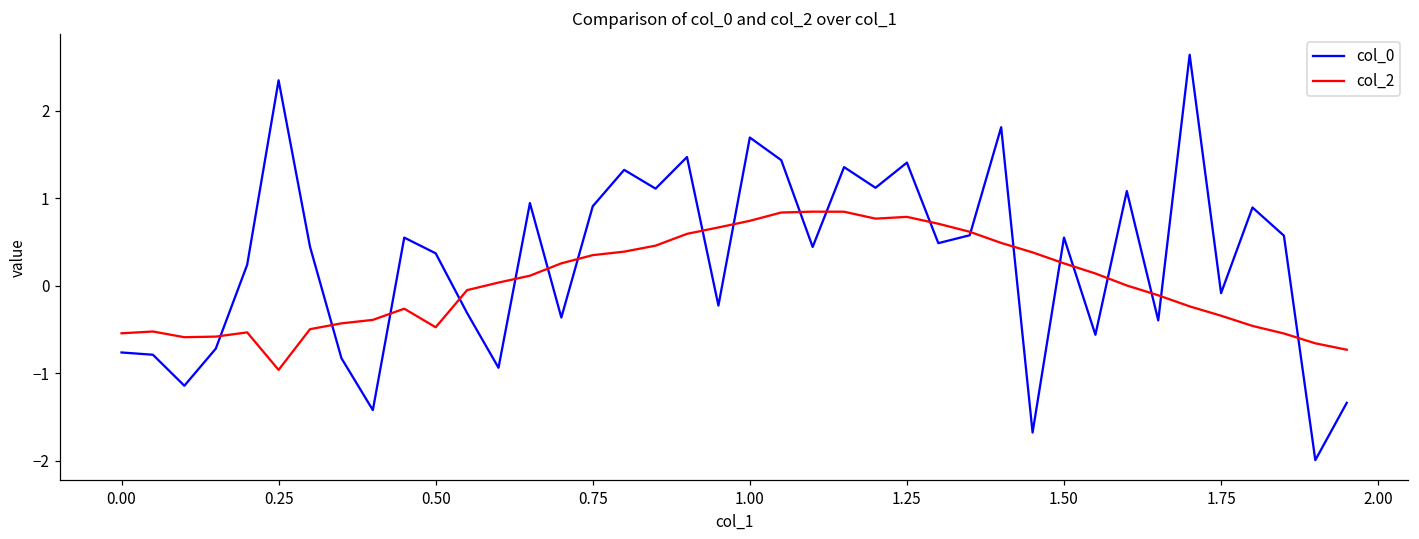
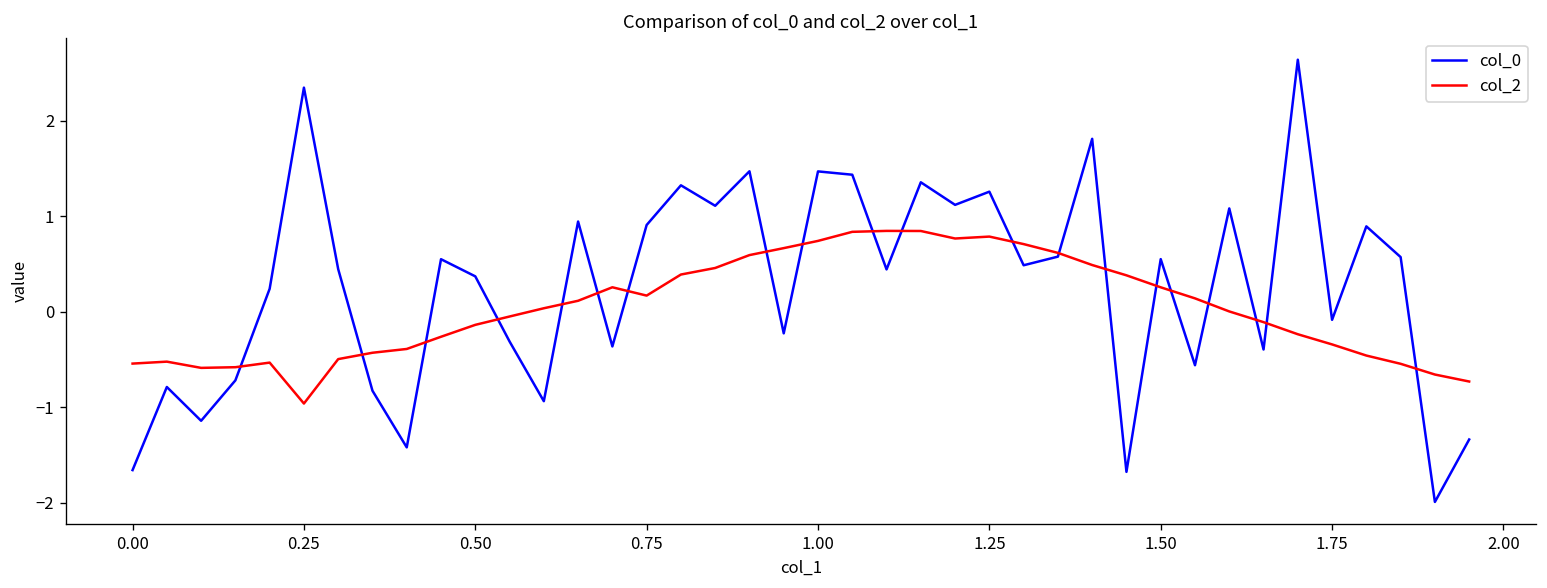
col_0, 0.00: -0.8 -> -1.7
col_2, 0.50: -0.5 -> -0.1
col_2, 0.75: 0.3 -> 0.2
col_0, 1.00: 1.7 -> 1.5
col_0, 1.25: 1.4 -> 1.3
